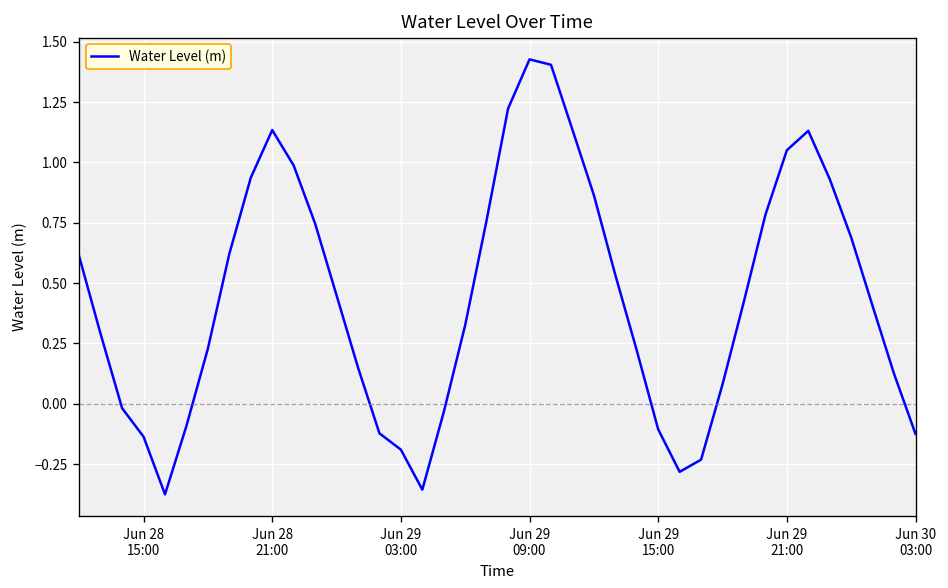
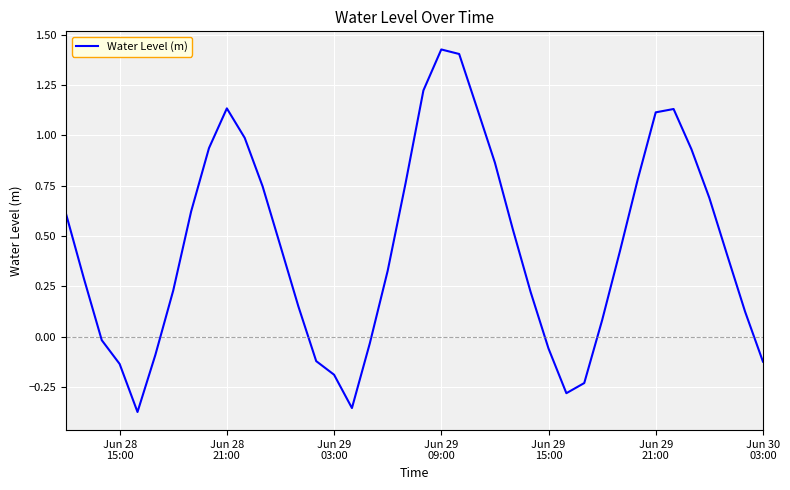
Jun 29 15:00: -0.11 -> -0.06
Jun 29 21:00: 1.05 -> 1.11
